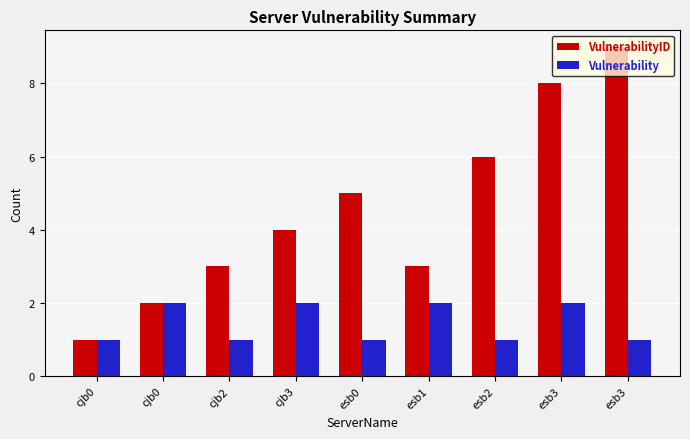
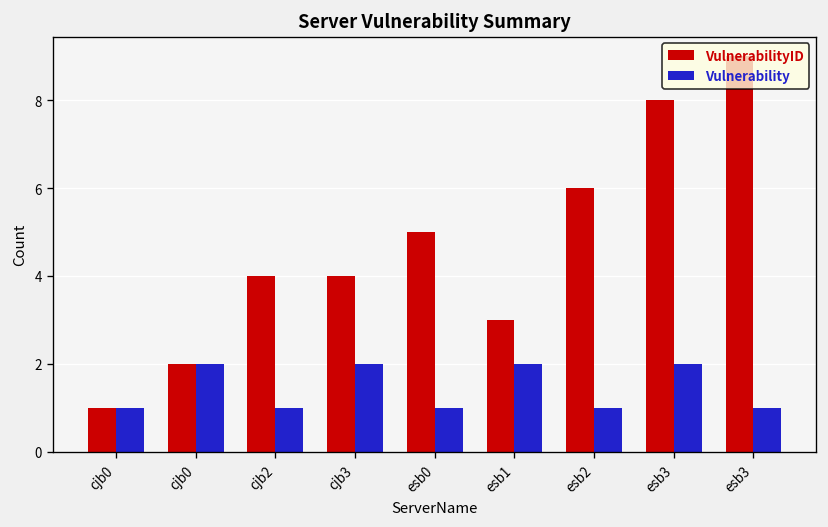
VulnerabilityID, cjb2: 3 -> 4
